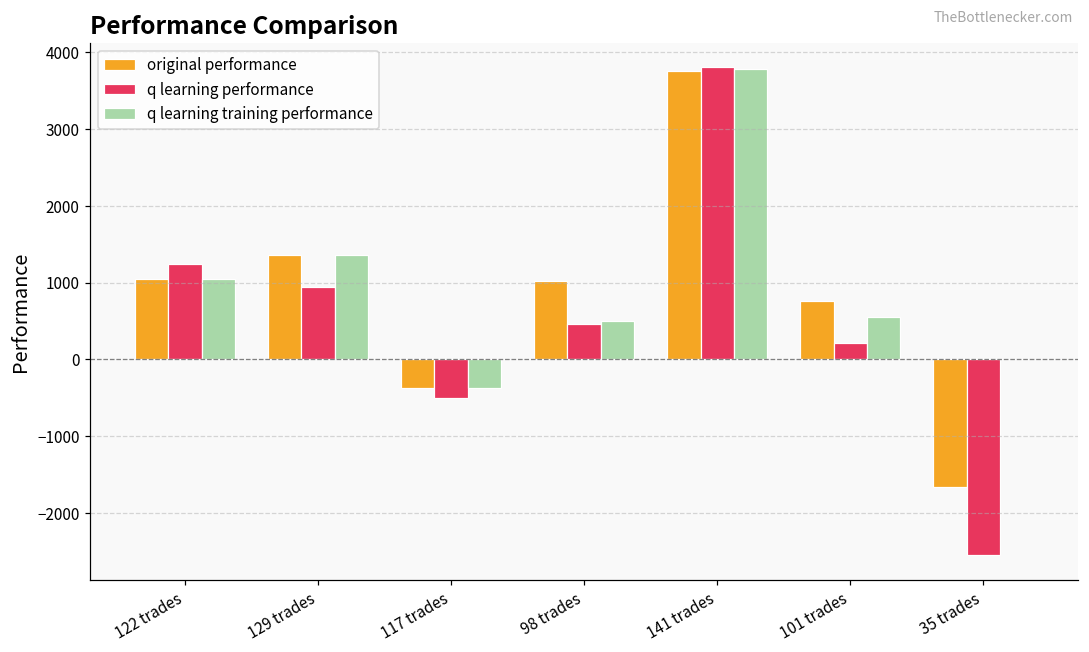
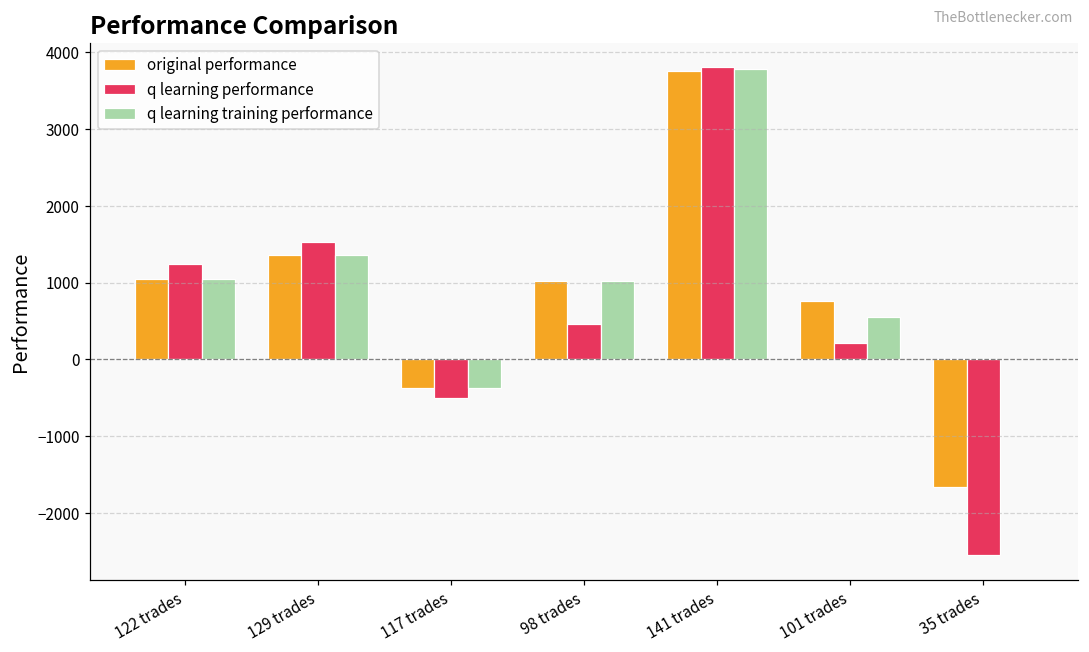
q learning performance, 129 trades: 900 -> 1500
q learning training performance, 98 trades: 500 -> 1000
